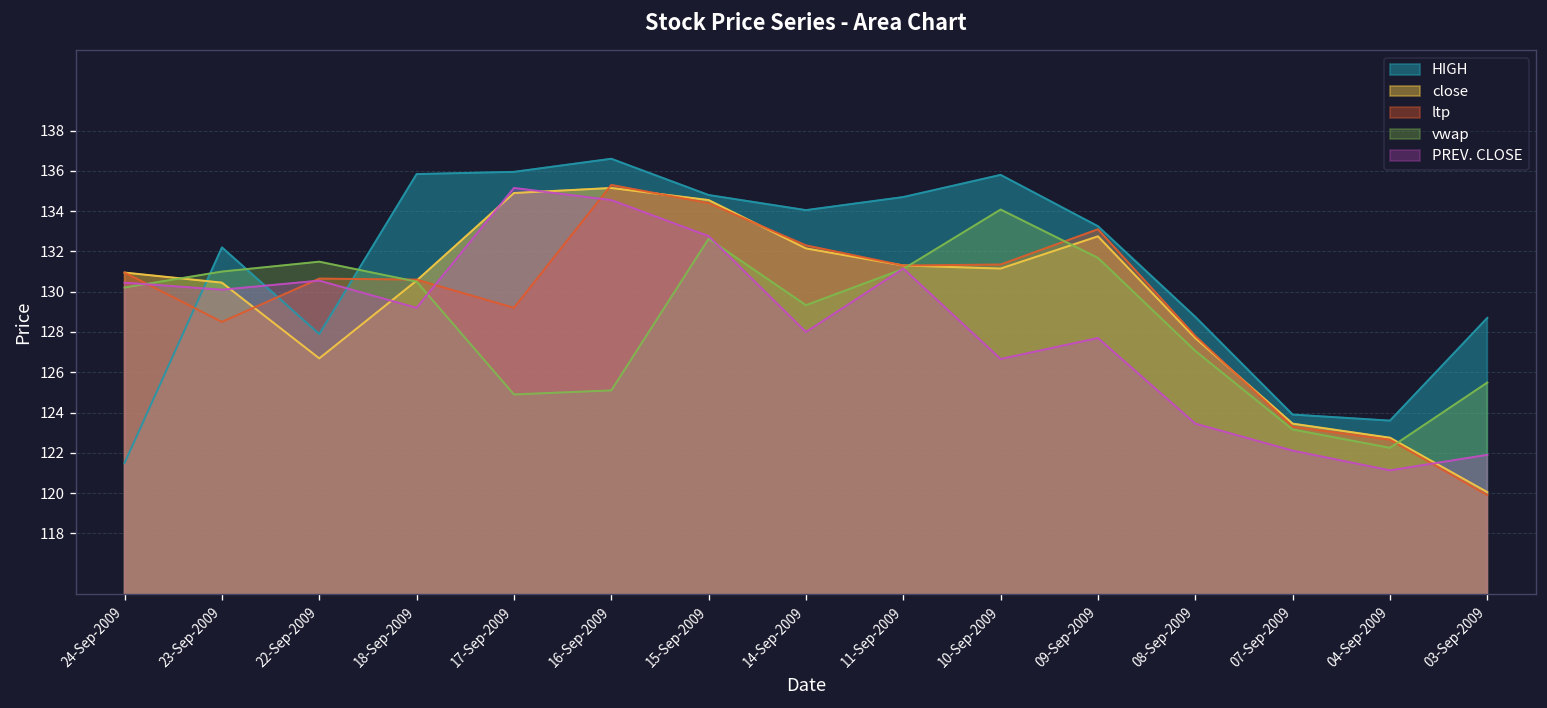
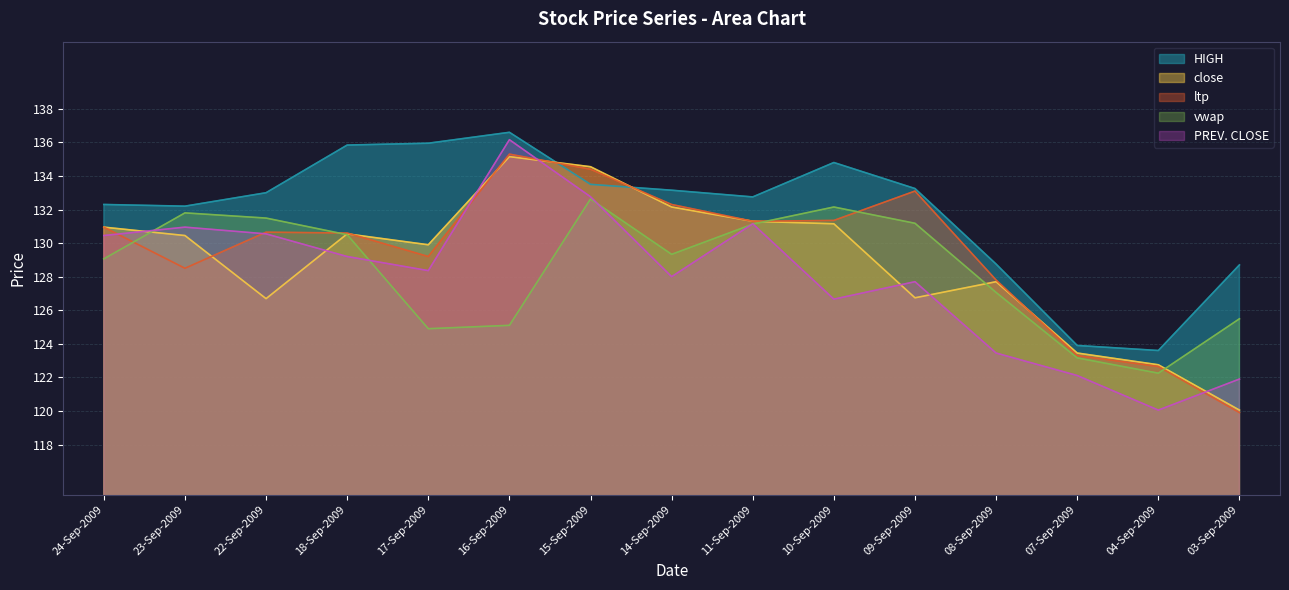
HIGH, 24-Sep-2009: 121.5 -> 132.3
vwap, 24-Sep-2009: 130.2 -> 129.1
vwap, 23-Sep-2009: 131.0 -> 131.8
PREV. CLOSE, 23-Sep-2009: 130.1 -> 131.0
HIGH, 22-Sep-2009: 127.9 -> 133.0
close, 17-Sep-2009: 134.9 -> 129.9
PREV. CLOSE, 17-Sep-2009: 135.2 -> 128.4
PREV. CLOSE, 16-Sep-2009: 134.6 -> 136.2
HIGH, 15-Sep-2009: 134.8 -> 133.5
HIGH, 14-Sep-2009: 134.1 -> 133.2
HIGH, 11-Sep-2009: 134.7 -> 132.8
HIGH, 10-Sep-2009: 135.8 -> 134.8
vwap, 10-Sep-2009: 134.1 -> 132.2
close, 09-Sep-2009: 132.8 -> 126.7
vwap, 09-Sep-2009: 131.7 -> 131.2
PREV. CLOSE, 04-Sep-2009: 121.1 -> 120.1
